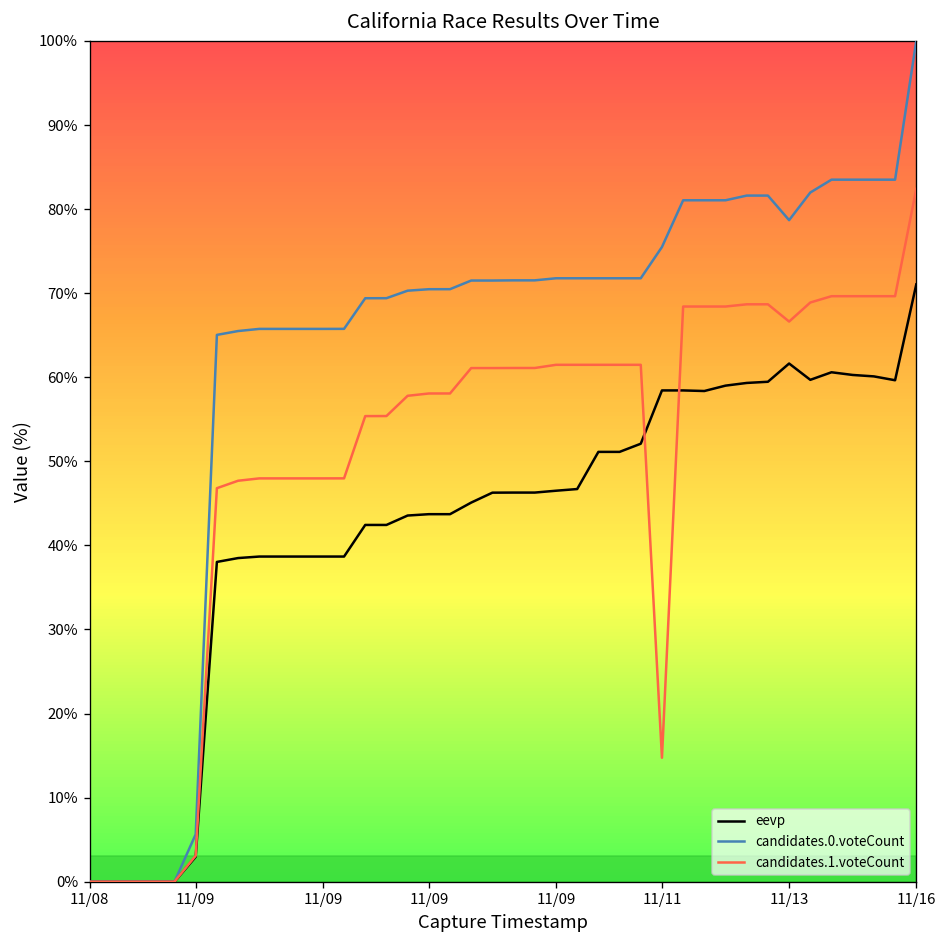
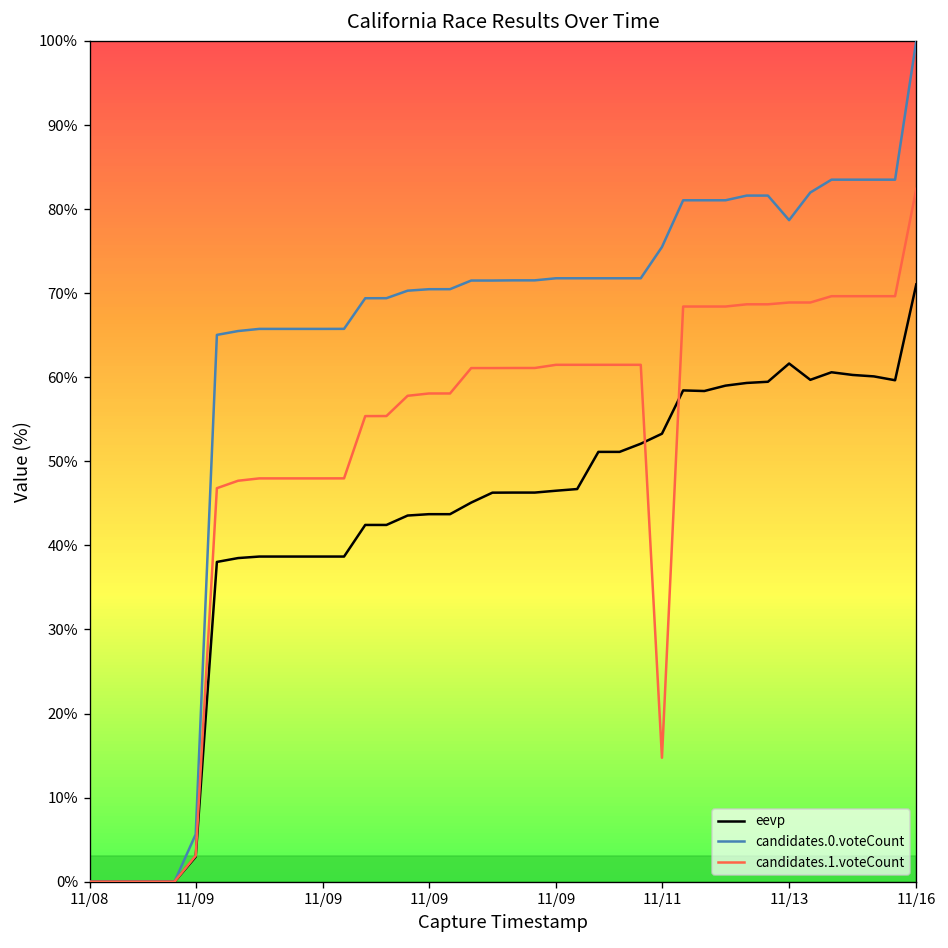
eevp, 11/11: 58% -> 53%
candidates.1.voteCount, 11/13: 67% -> 69%
